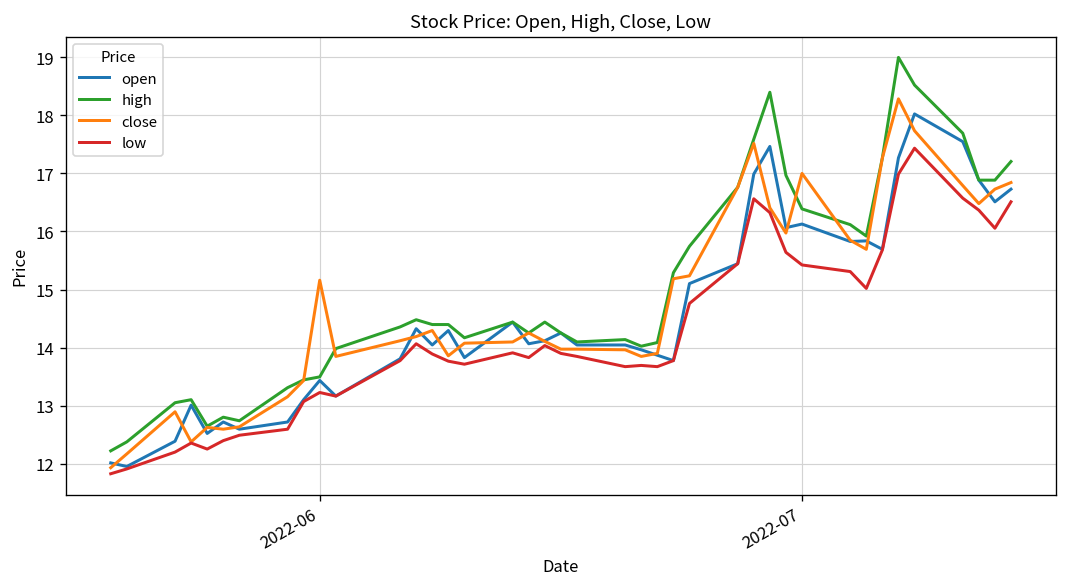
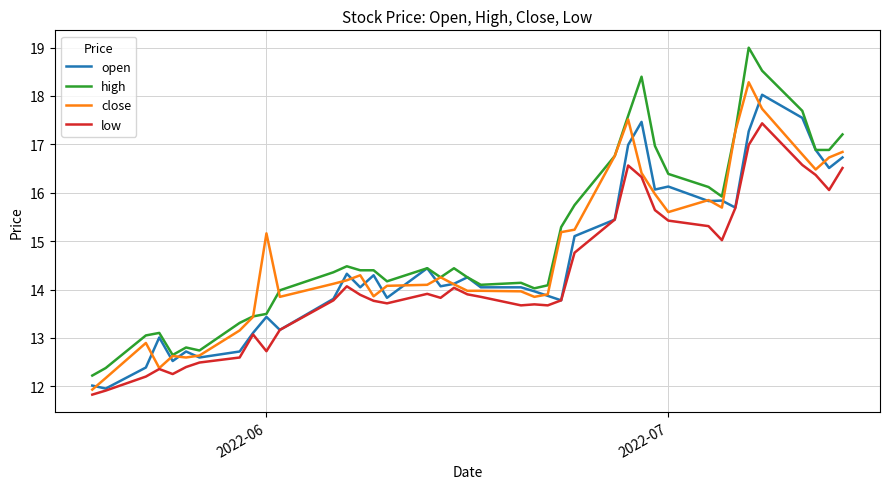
low, 2022-06: 13.2 -> 12.7
close, 2022-07: 17.0 -> 15.6
